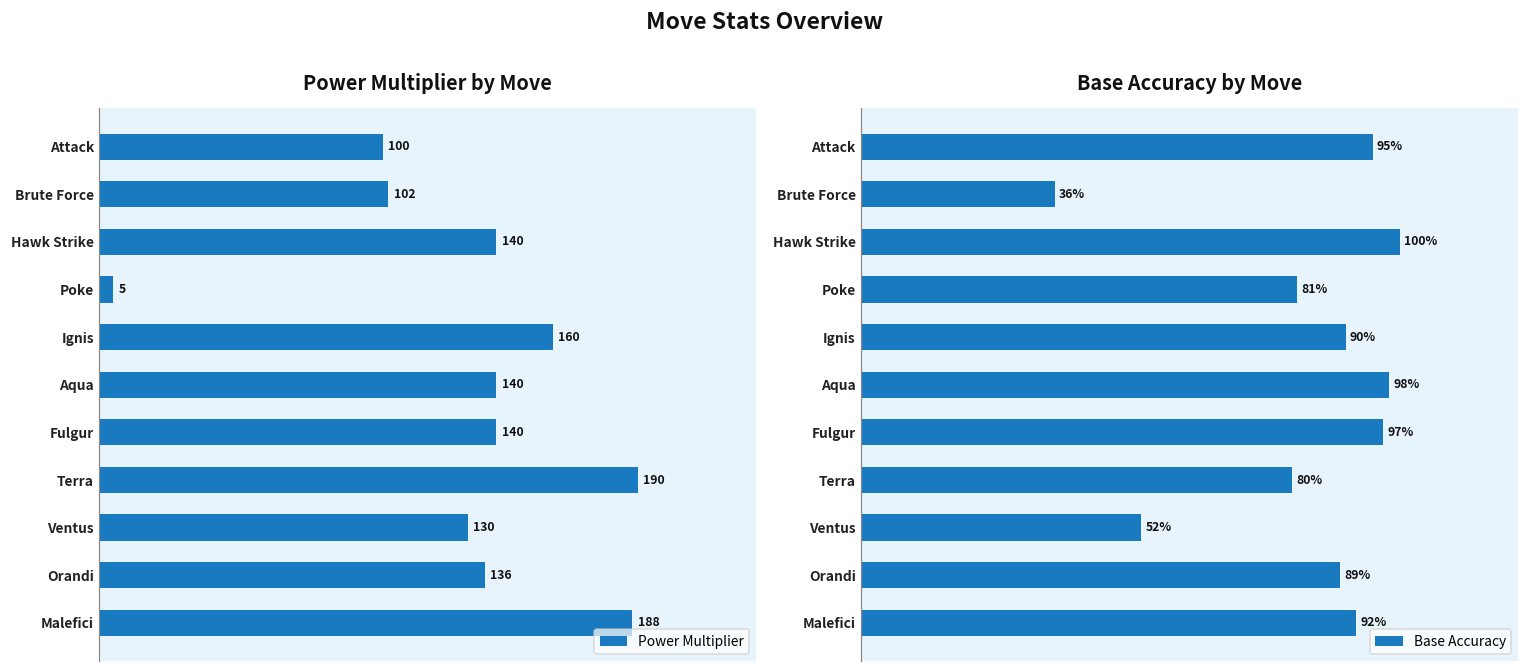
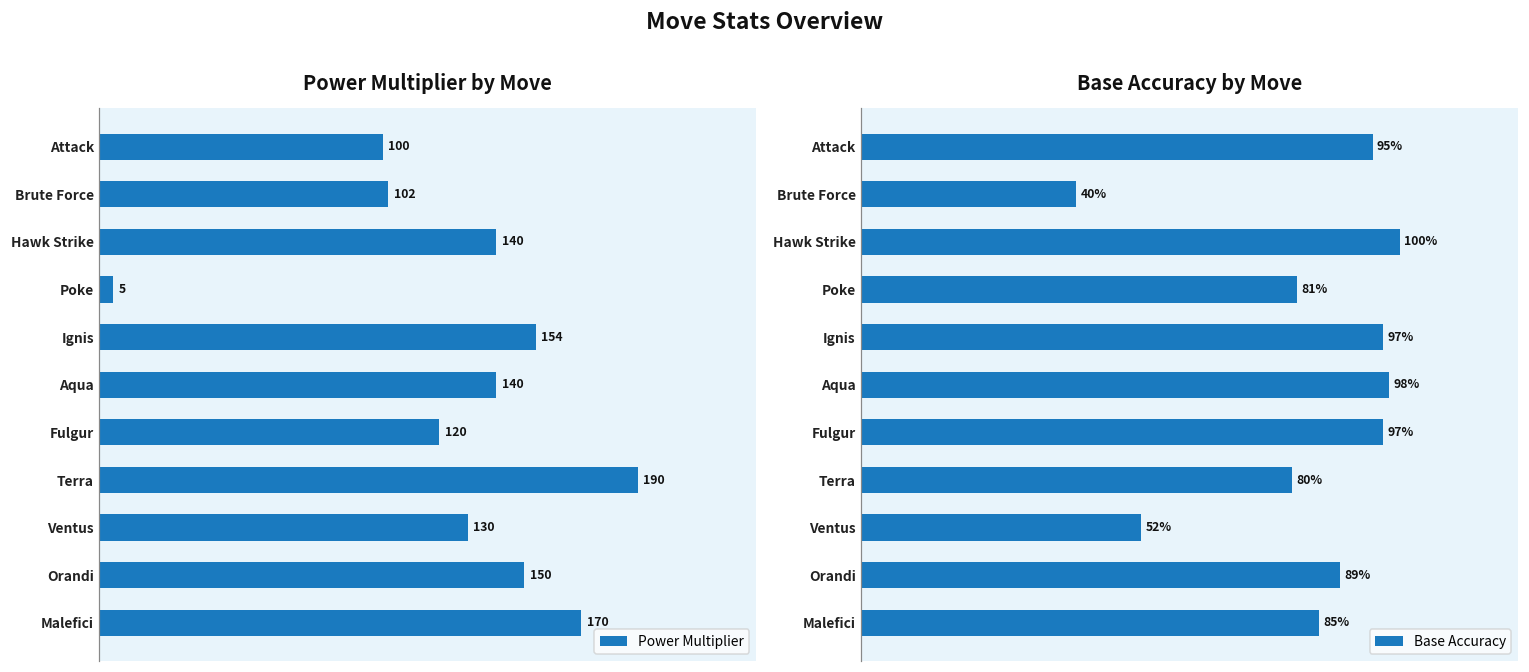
Power Multiplier by Move, Ignis: 160 -> 154
Power Multiplier by Move, Fulgur: 140 -> 120
Power Multiplier by Move, Orandi: 136 -> 150
Power Multiplier by Move, Malefici: 188 -> 170
Base Accuracy by Move, Brute Force: 36% -> 40%
Base Accuracy by Move, Ignis: 90% -> 97%
Base Accuracy by Move, Malefici: 92% -> 85%
